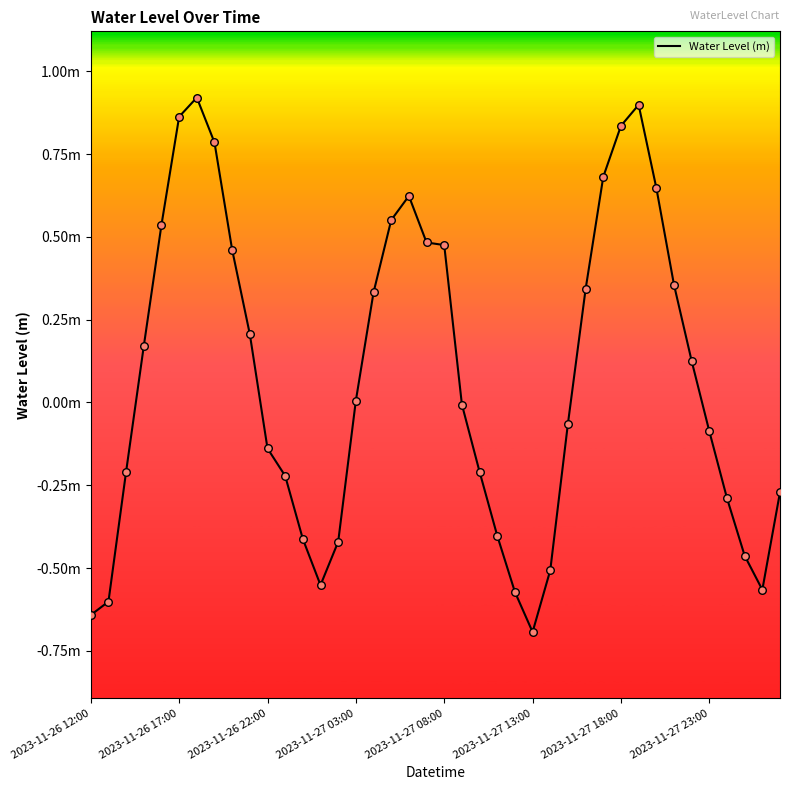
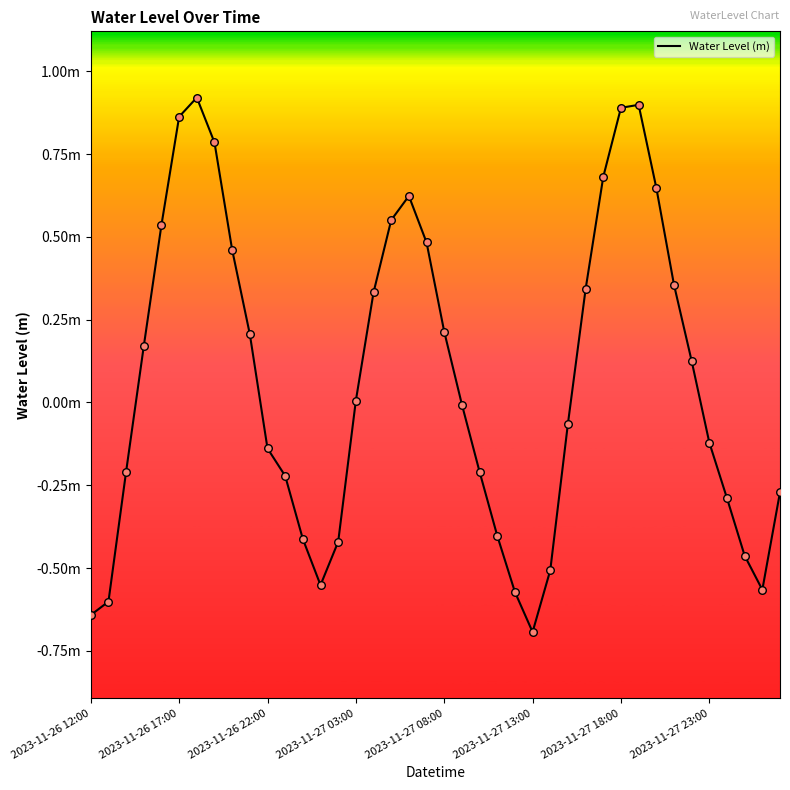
2023-11-27 08:00: 0.48m -> 0.21m
2023-11-27 18:00: 0.84m -> 0.89m
2023-11-27 23:00: -0.09m -> -0.12m
